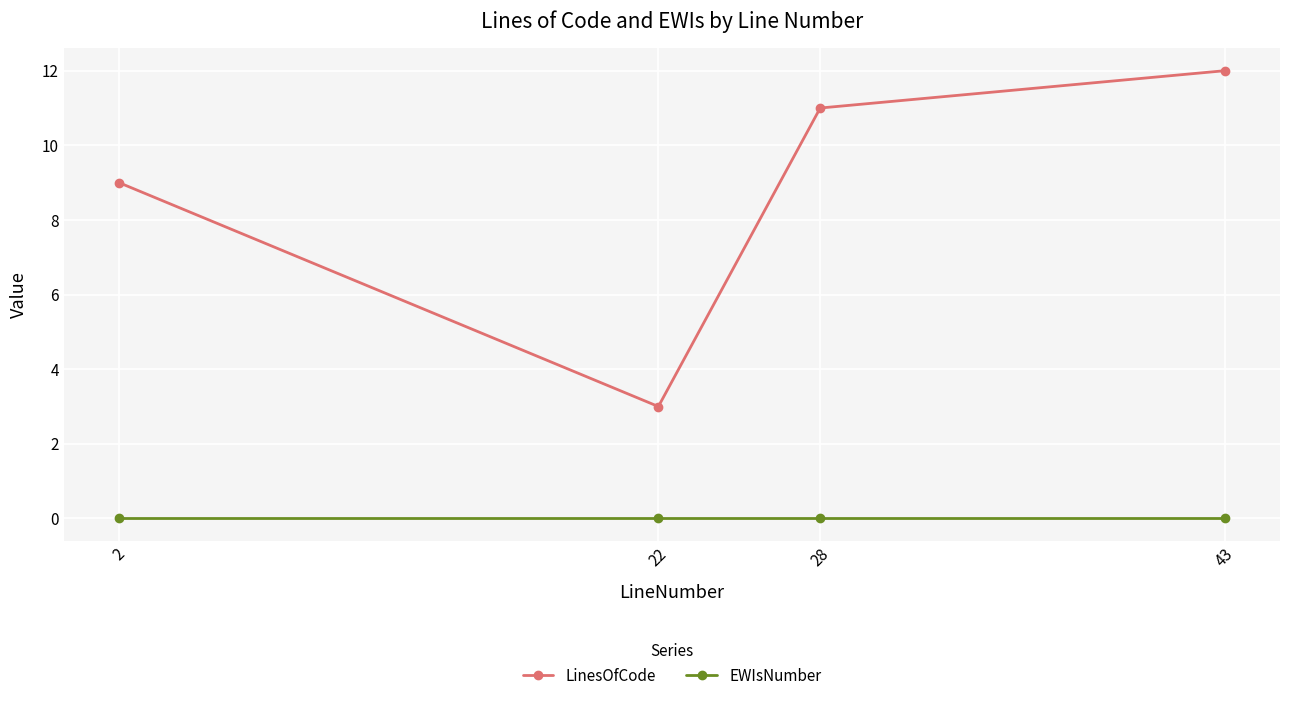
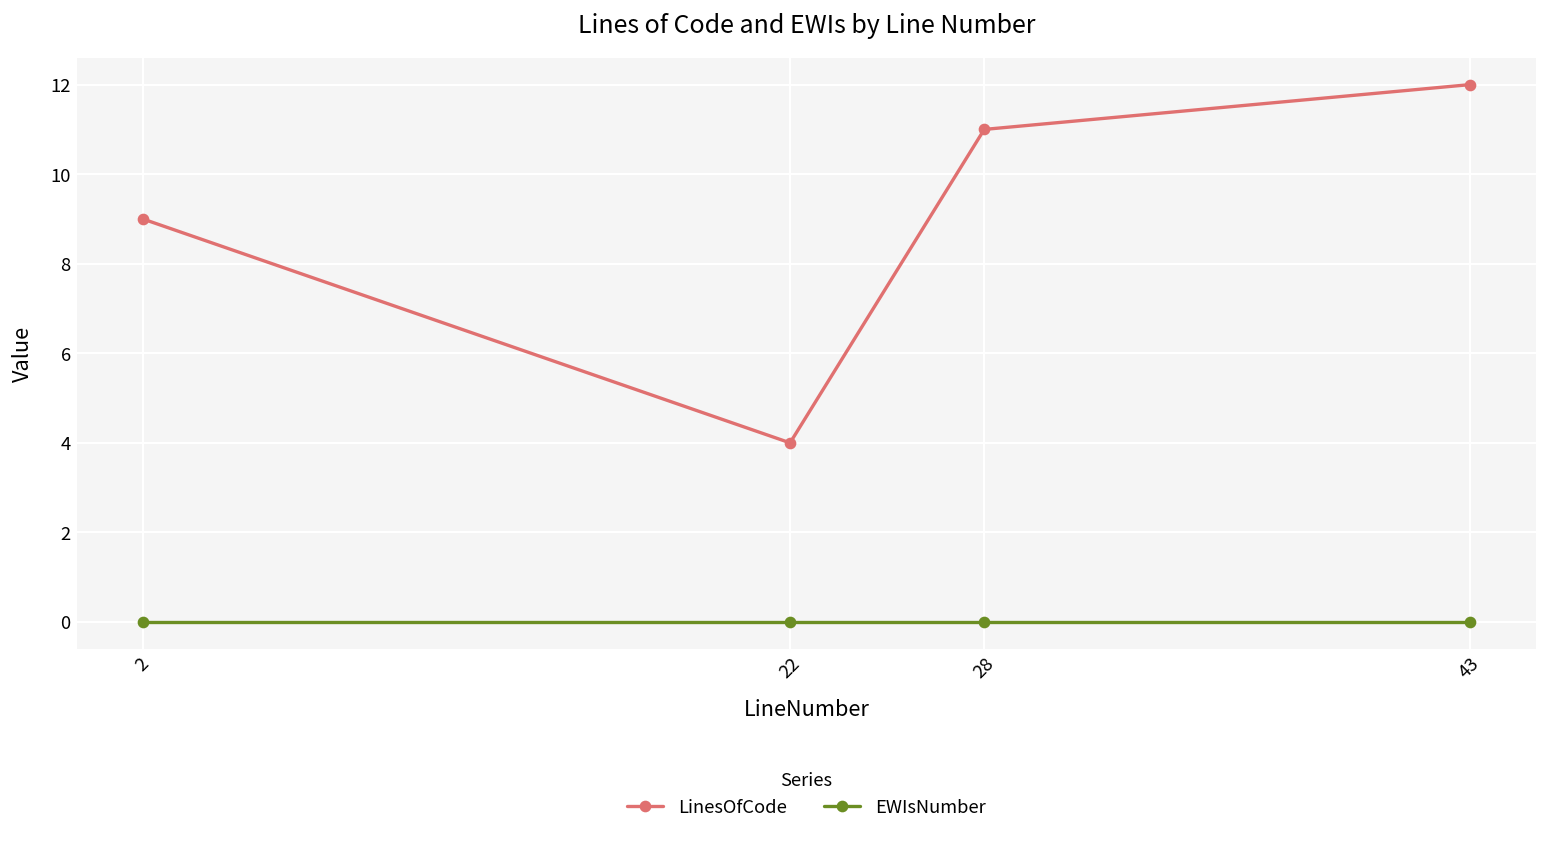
LinesOfCode, 22: 3 -> 4
